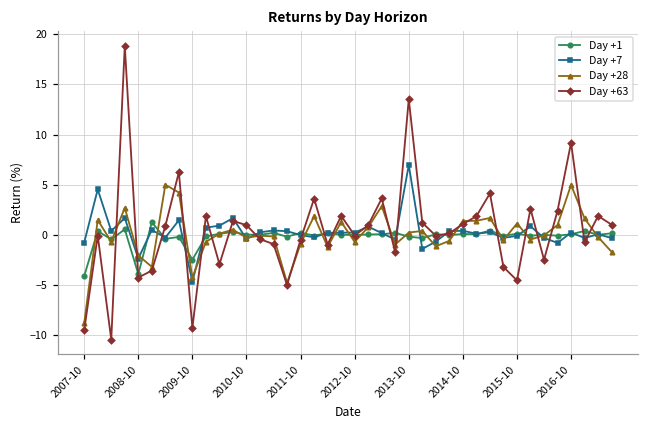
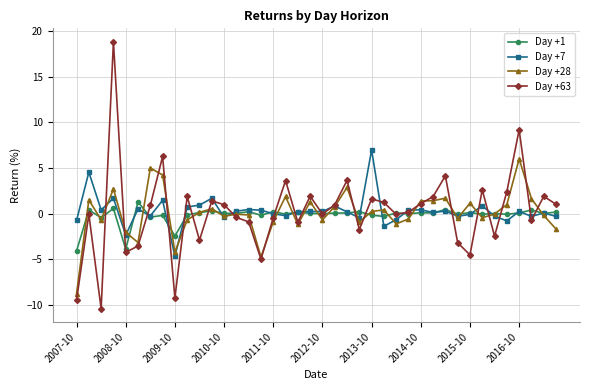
Day +63, 2013-10: 14 -> 2
Day +28, 2016-10: 5 -> 6
